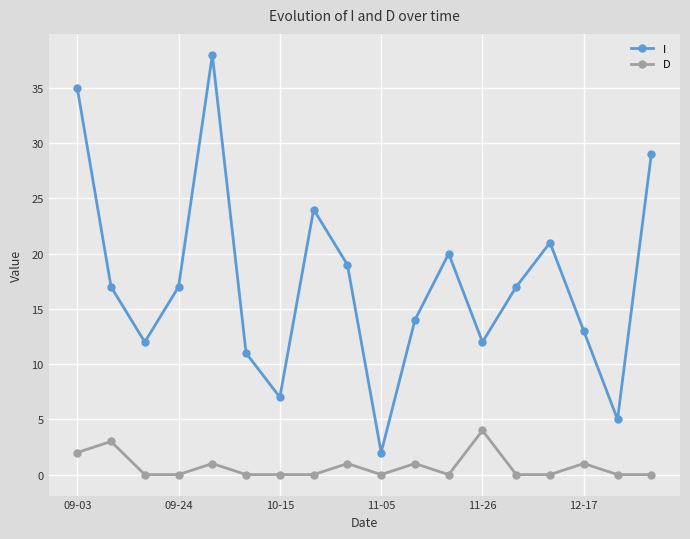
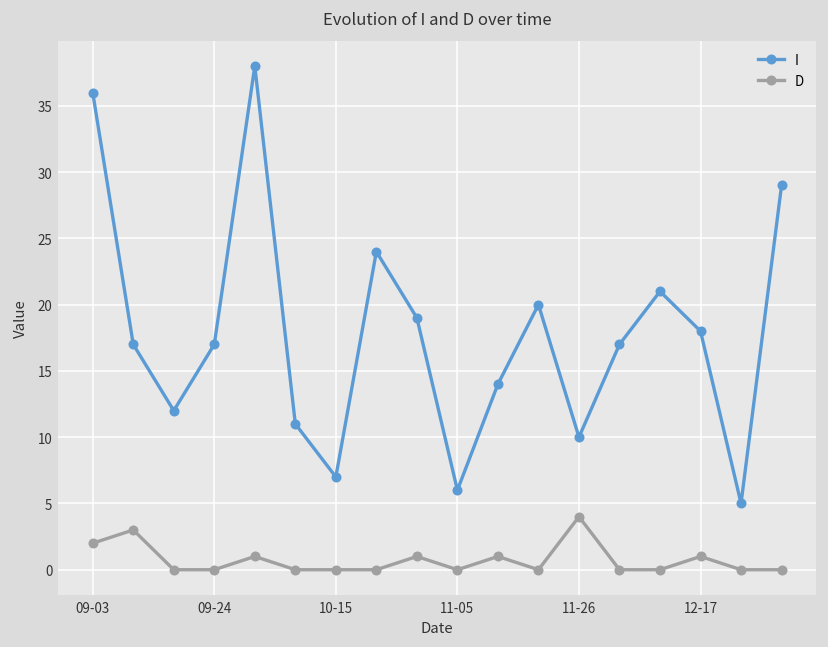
I, 09-03: 35 -> 36
I, 11-05: 2 -> 6
I, 11-26: 12 -> 10
I, 12-17: 13 -> 18
